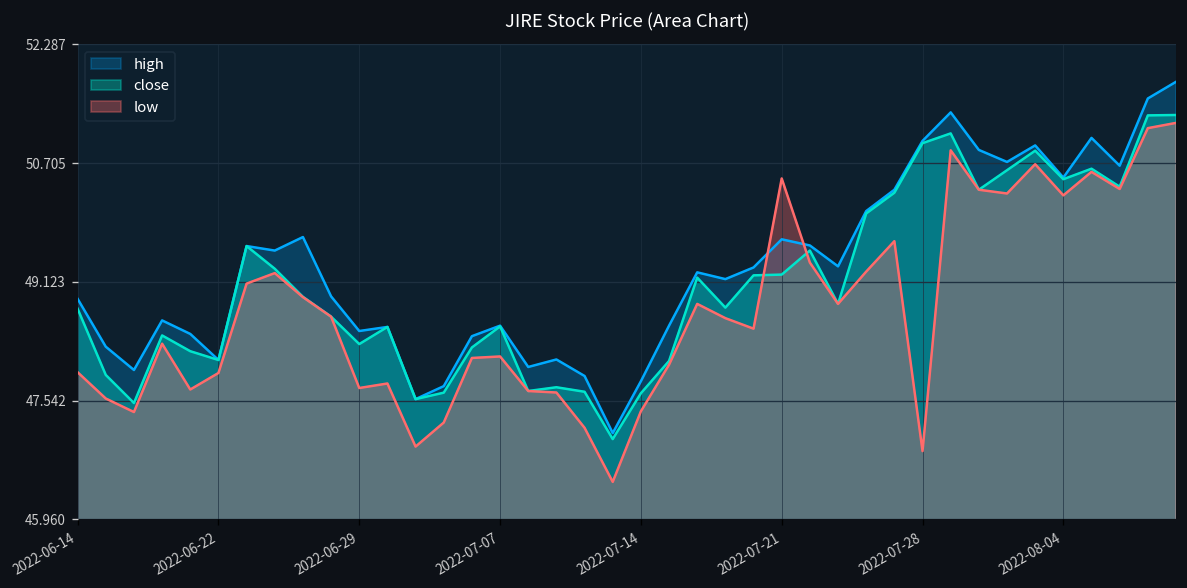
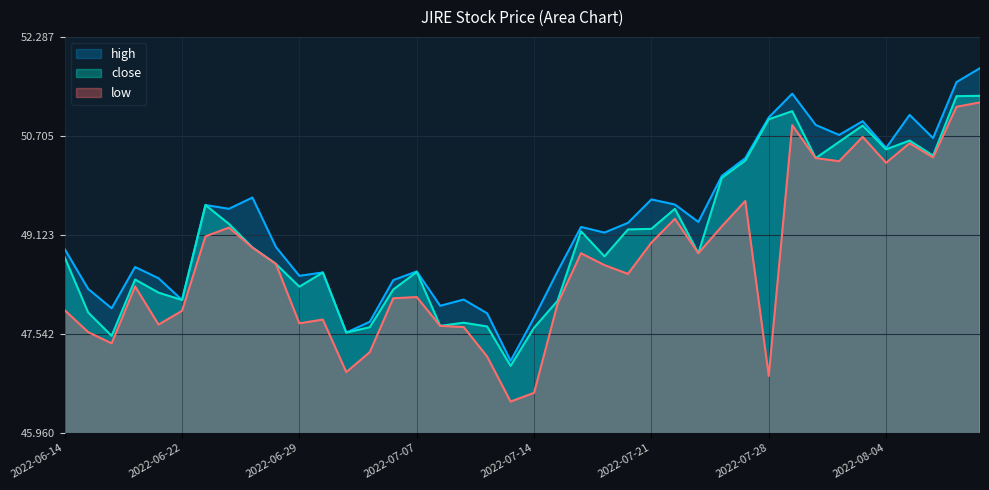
low, 2022-07-14: 47.4 -> 46.6
low, 2022-07-21: 50.5 -> 49.0
